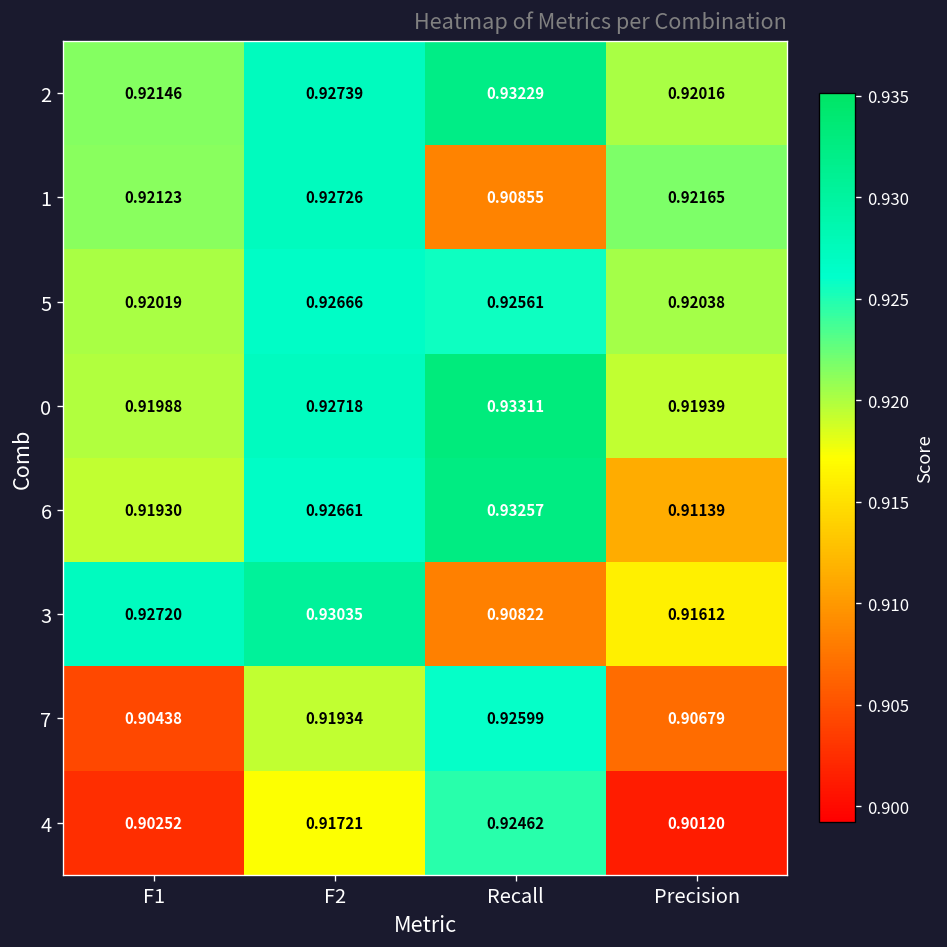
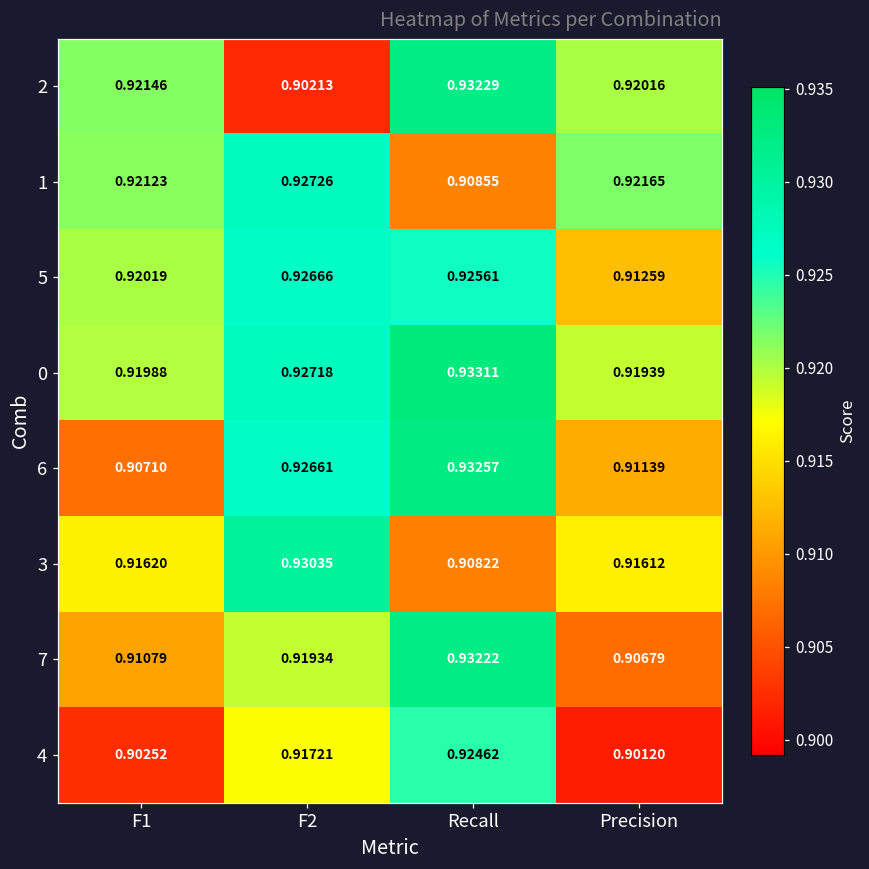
2, F2: 0.92739 -> 0.90213
5, Precision: 0.92038 -> 0.91259
6, F1: 0.91930 -> 0.90710
3, F1: 0.92720 -> 0.91620
7, F1: 0.90438 -> 0.91079
7, Recall: 0.92599 -> 0.93222
